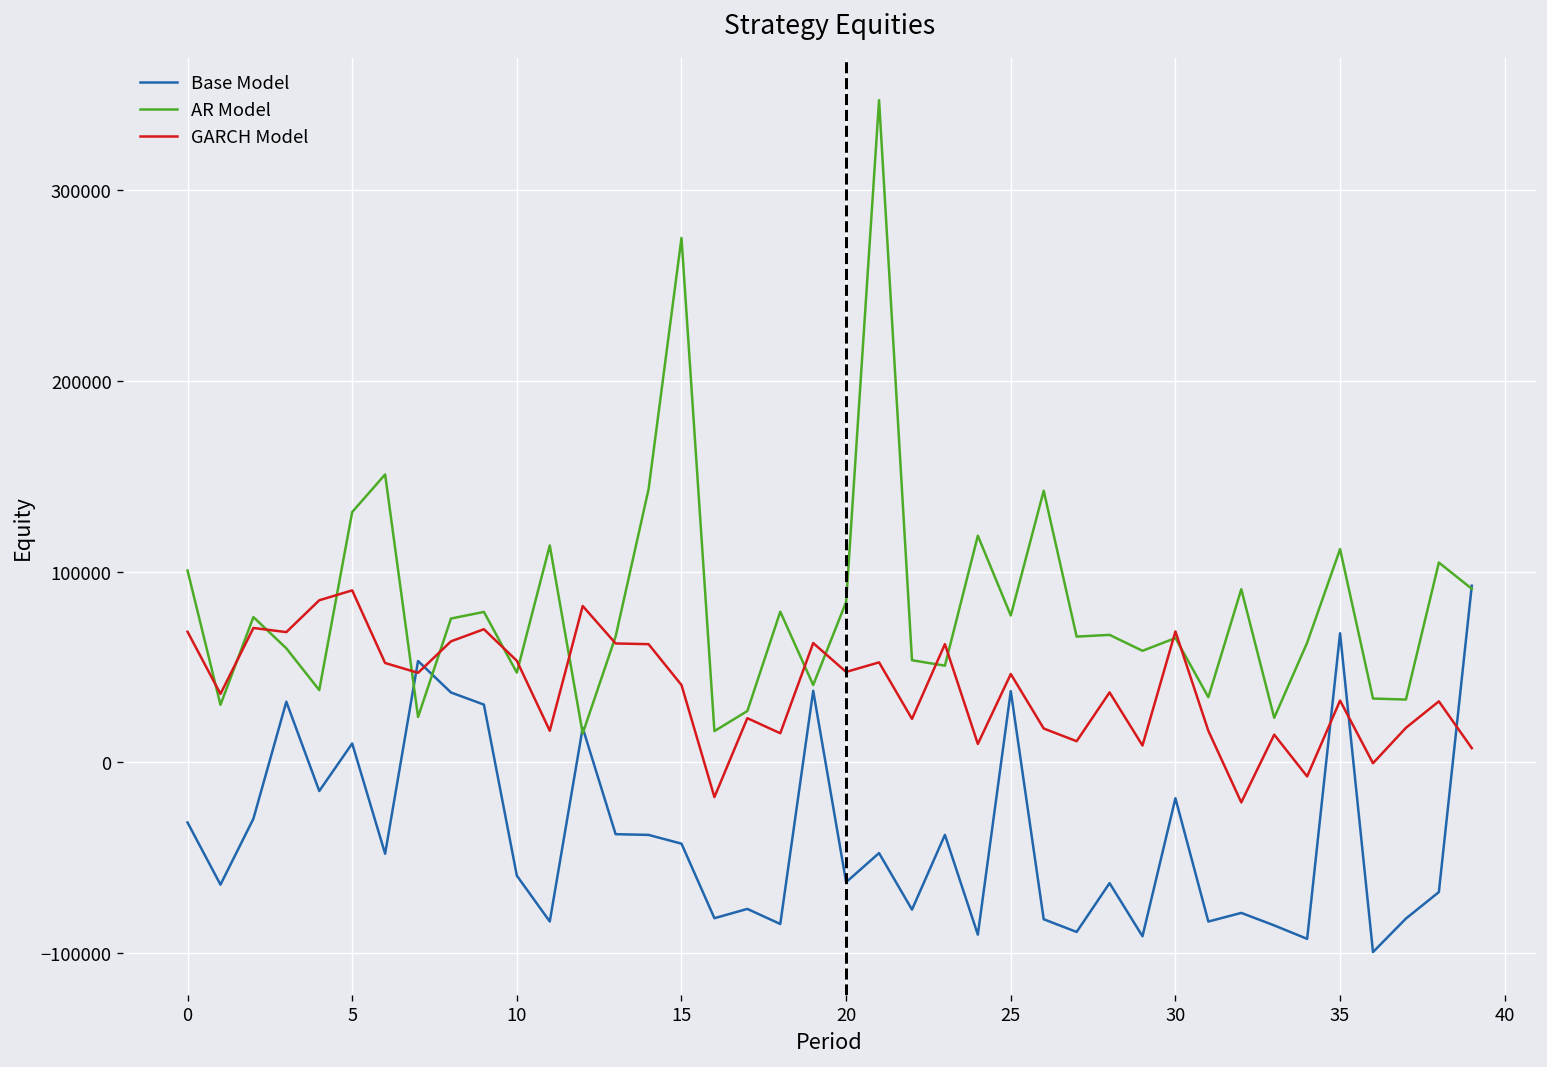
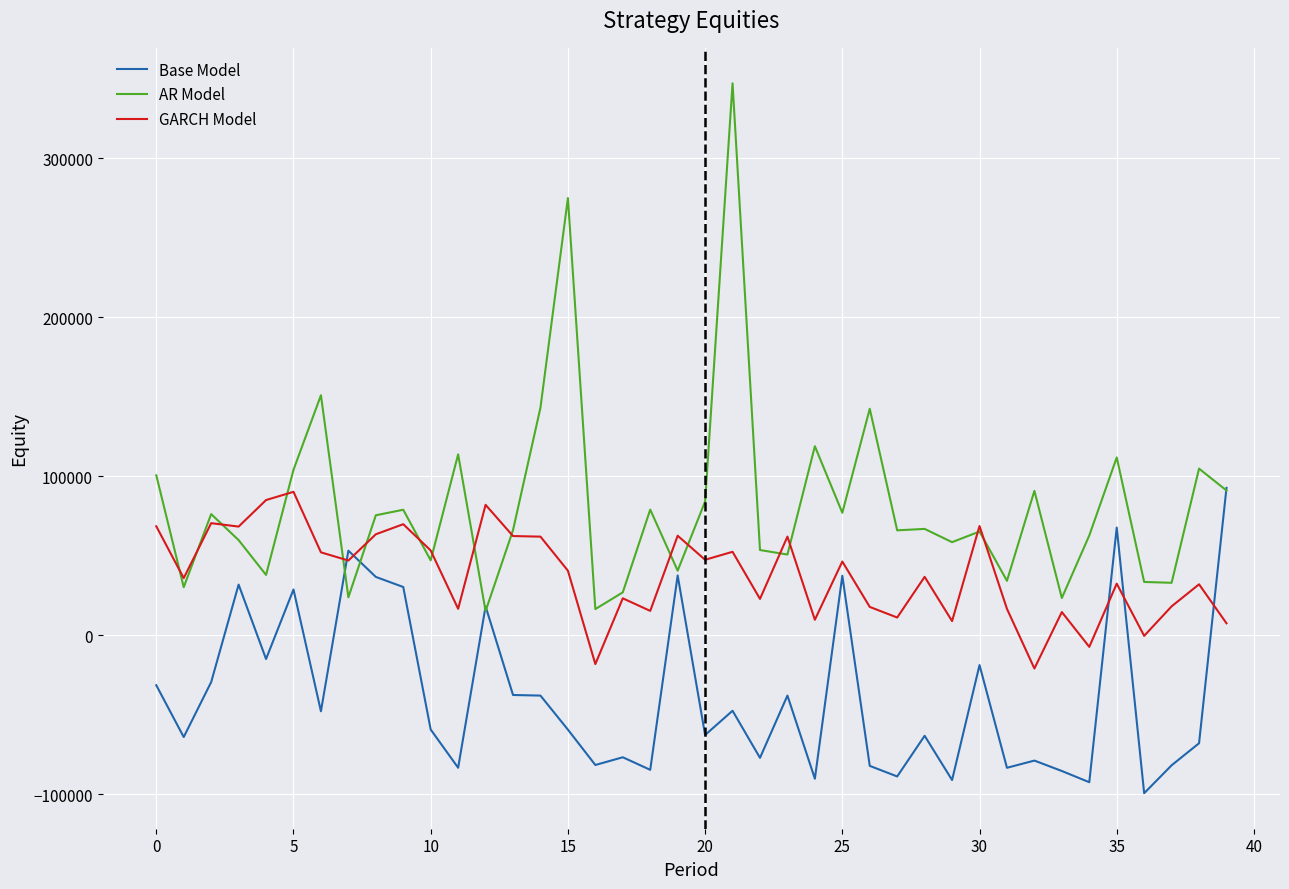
Base Model, 5: 10000 -> 29000
AR Model, 5: 131000 -> 104000
Base Model, 15: -43000 -> -59000
